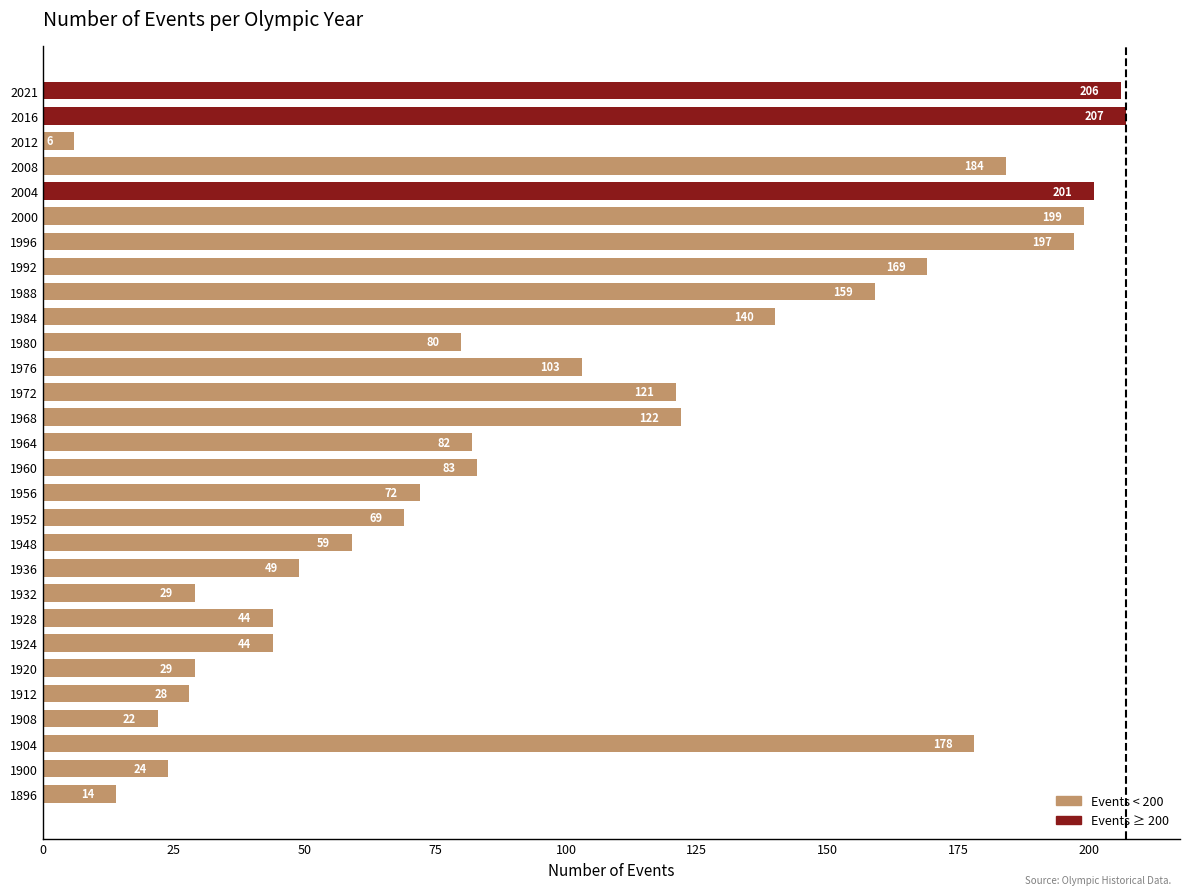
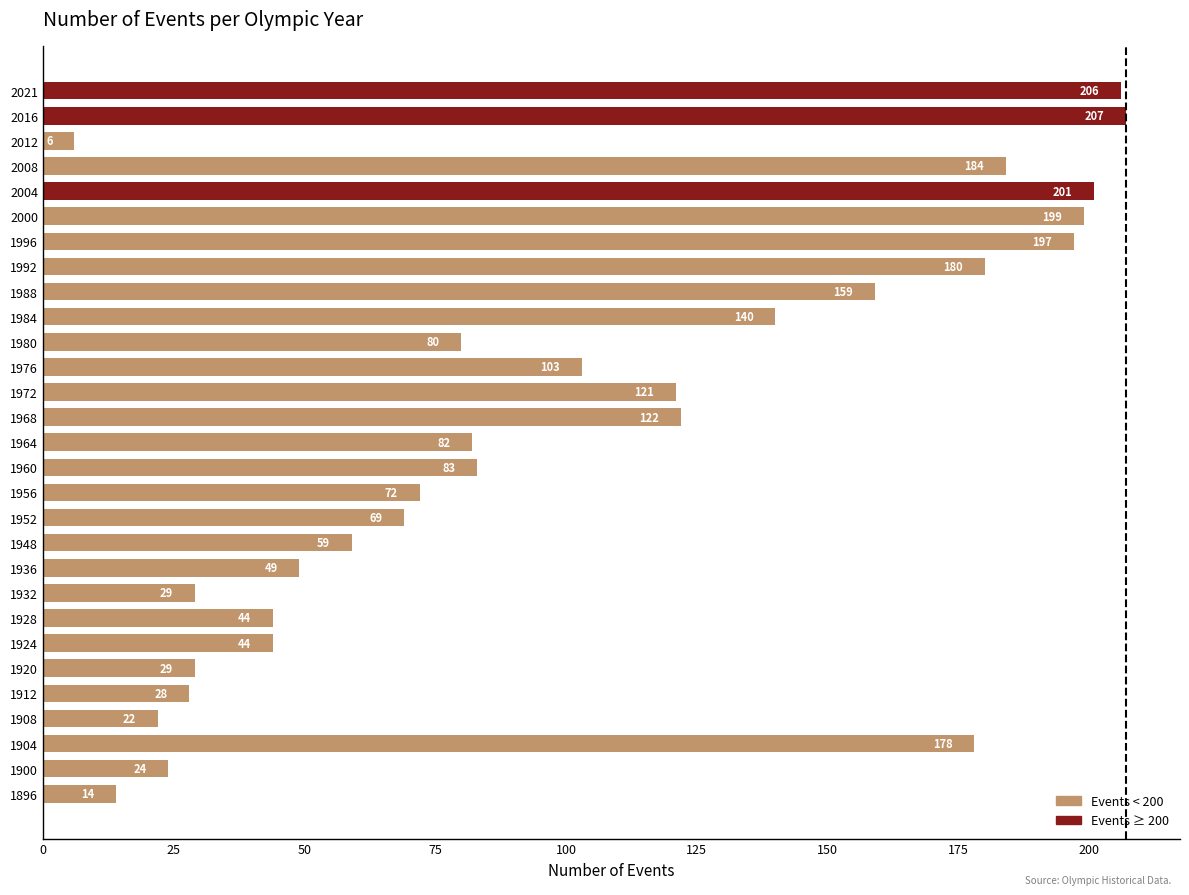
1992: 169 -> 180
